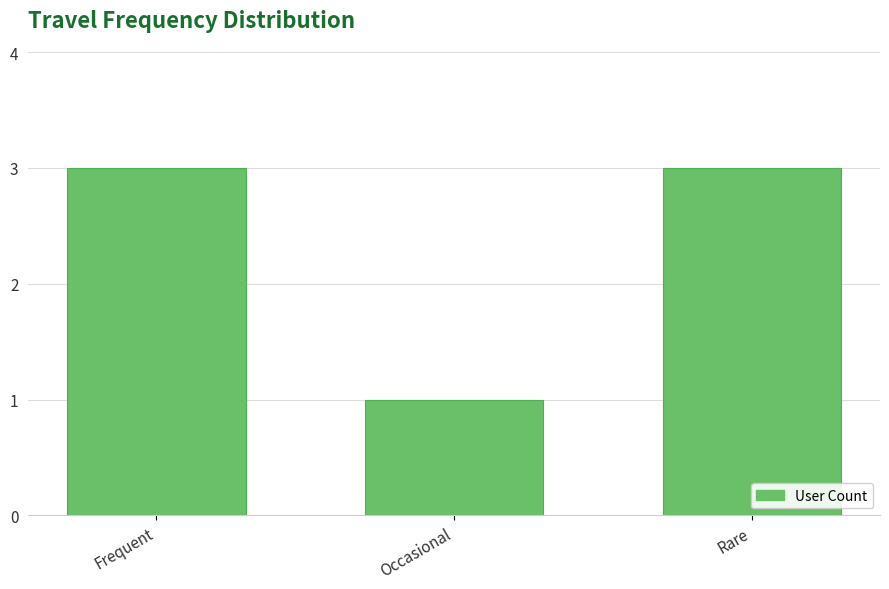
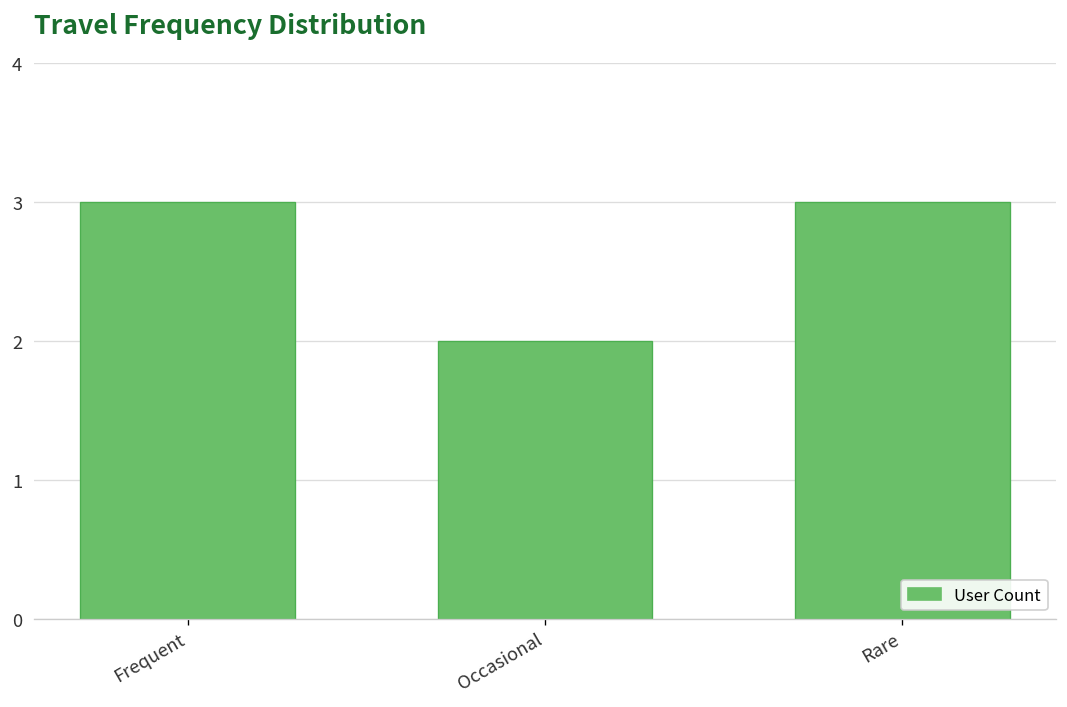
Occasional: 1 -> 2
